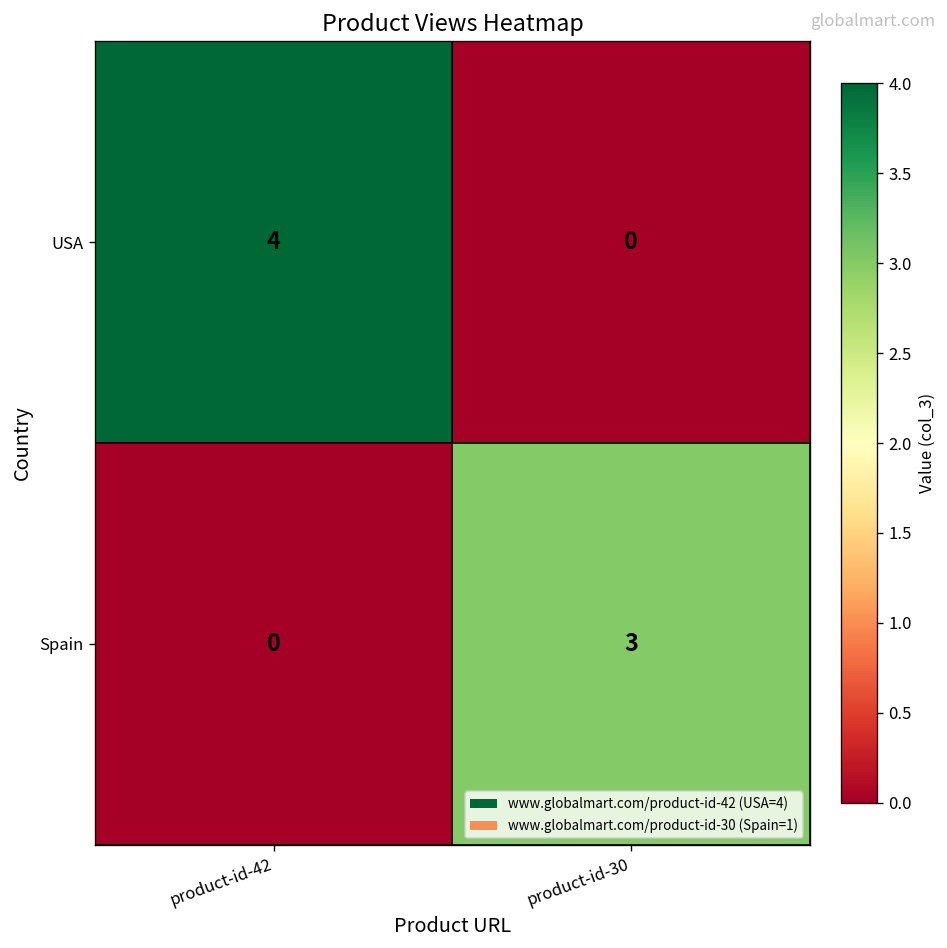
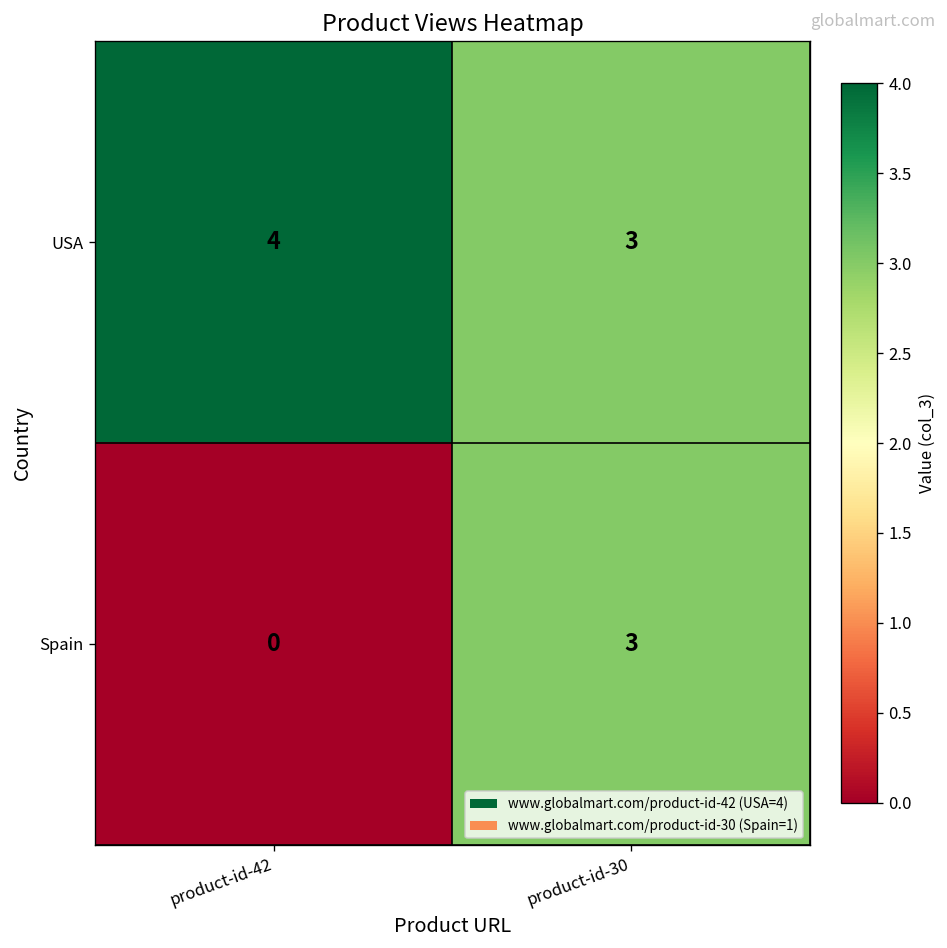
USA, product-id-30: 0 -> 3
